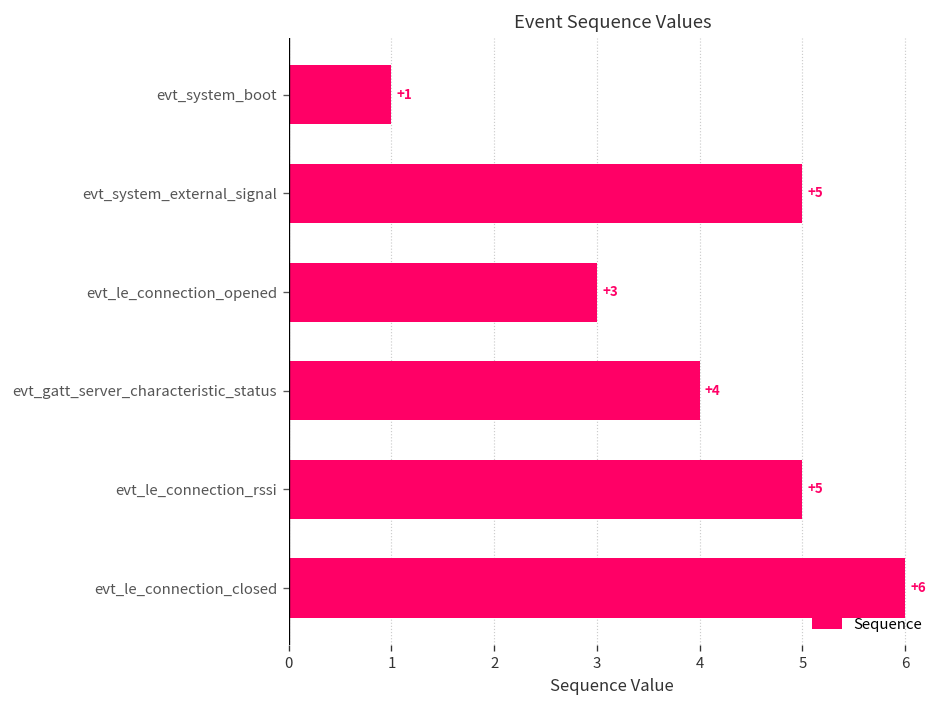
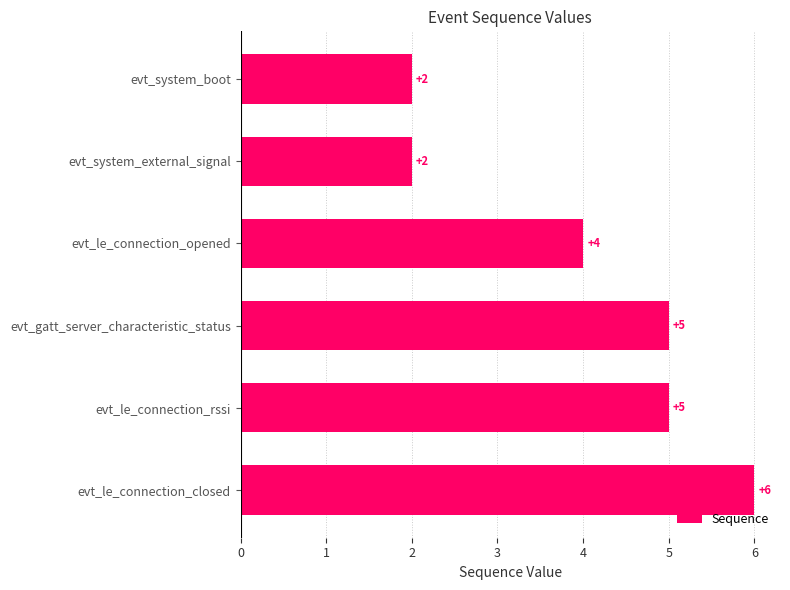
evt_system_boot: +1 -> +2
evt_system_external_signal: +5 -> +2
evt_le_connection_opened: +3 -> +4
evt_gatt_server_characteristic_status: +4 -> +5
